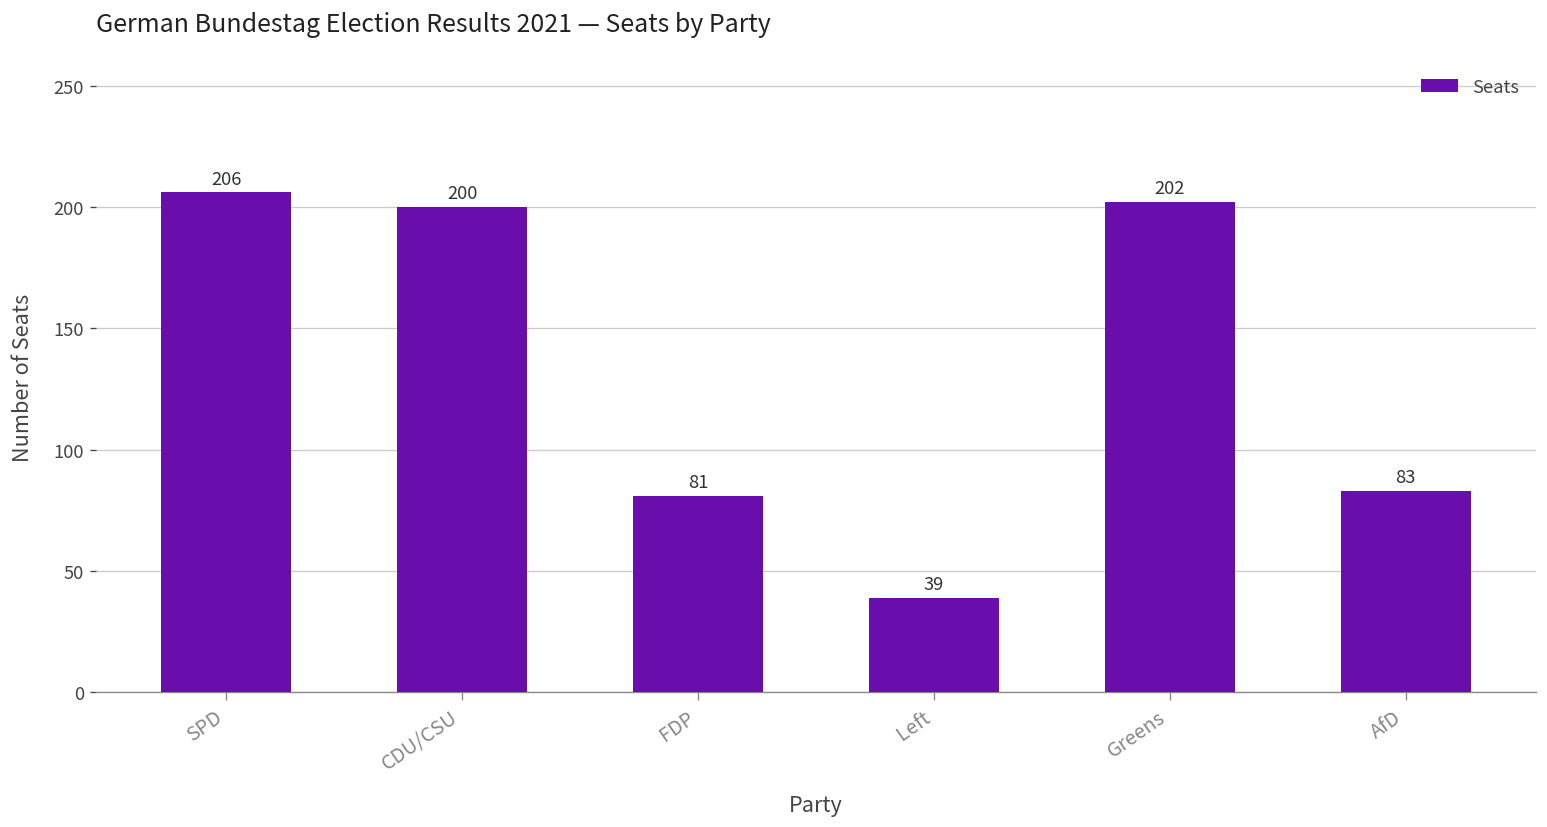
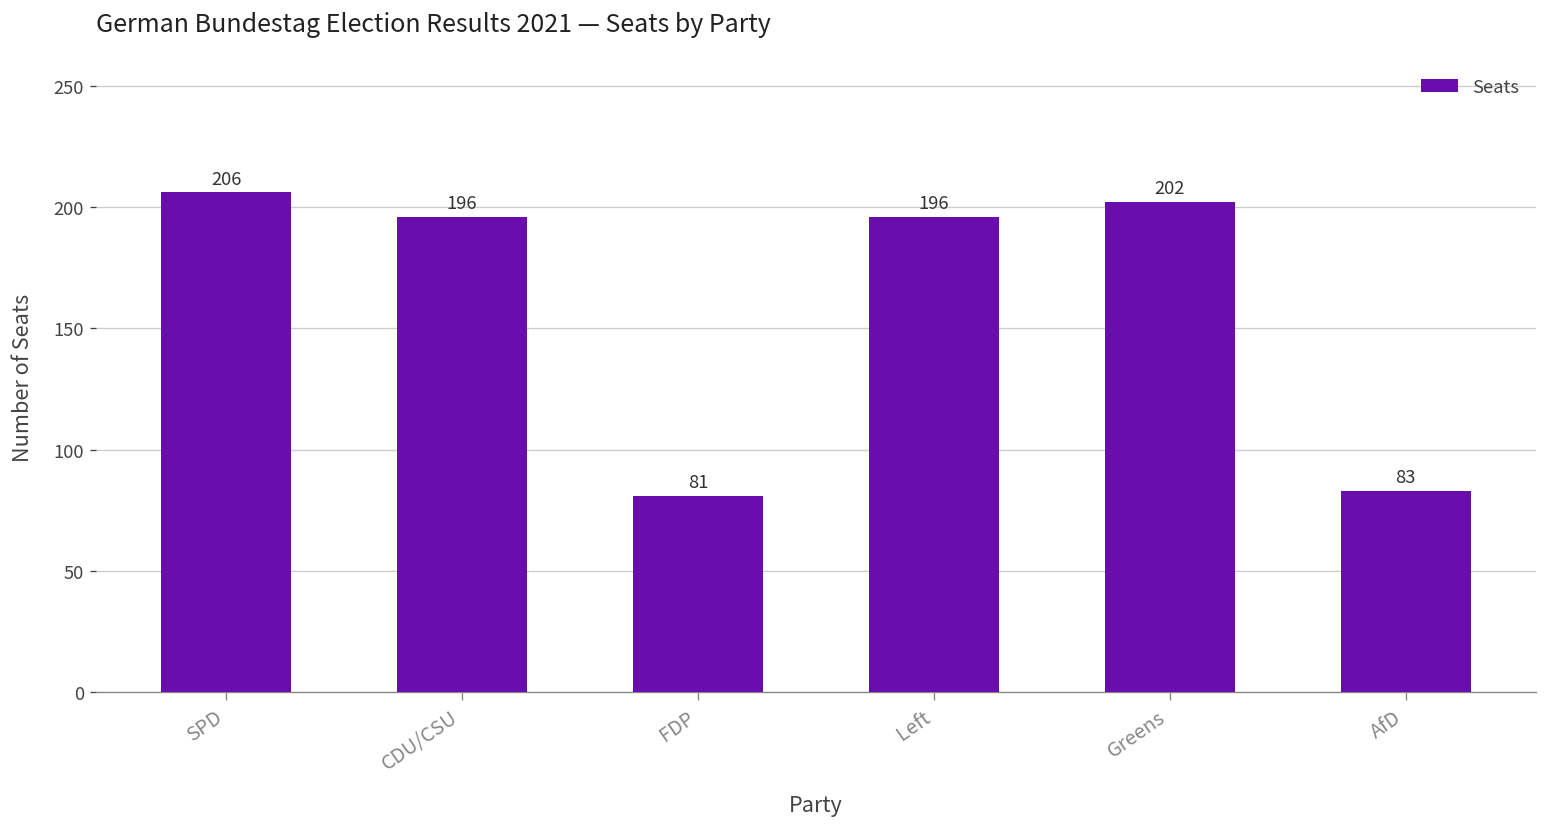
CDU/CSU: 200 -> 196
Left: 39 -> 196
